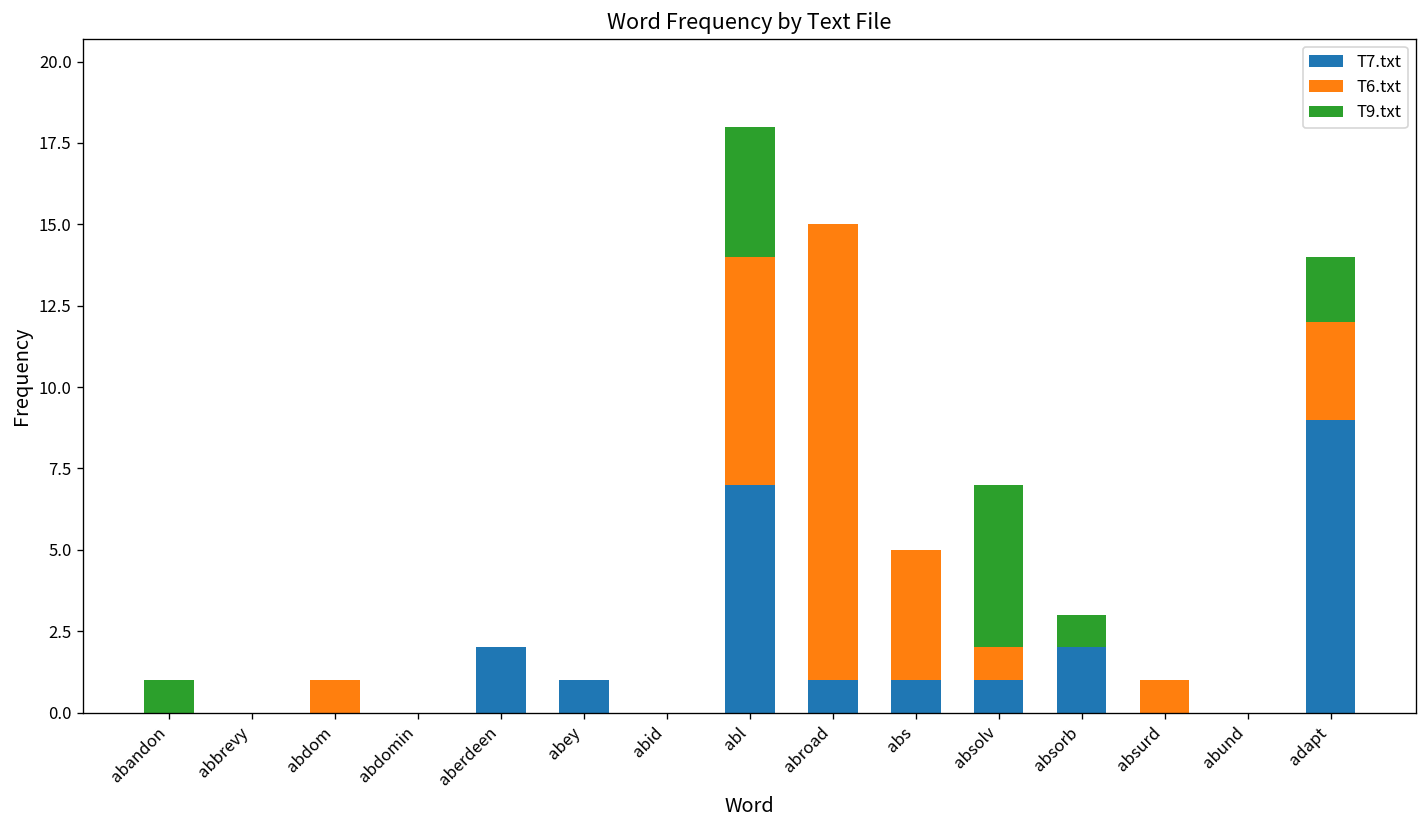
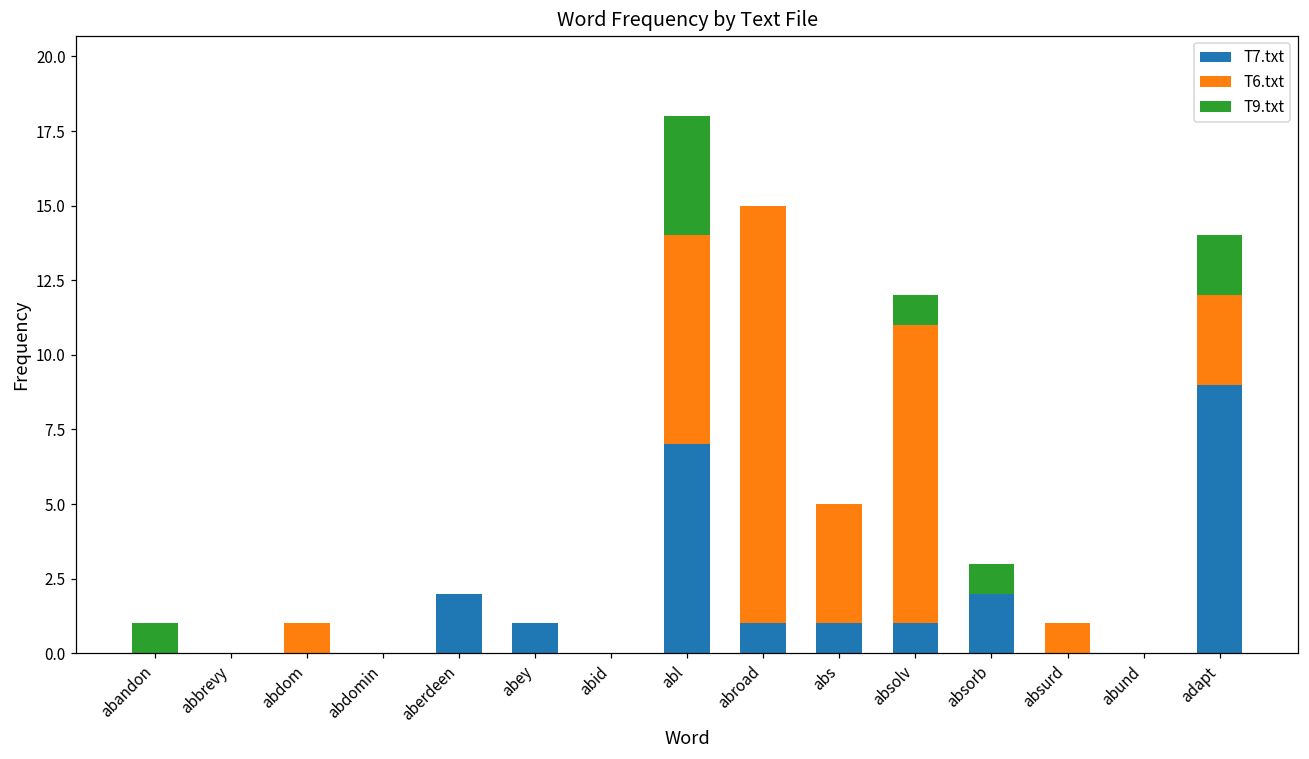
T6.txt, absolv: 1 -> 10
T9.txt, absolv: 5 -> 1
